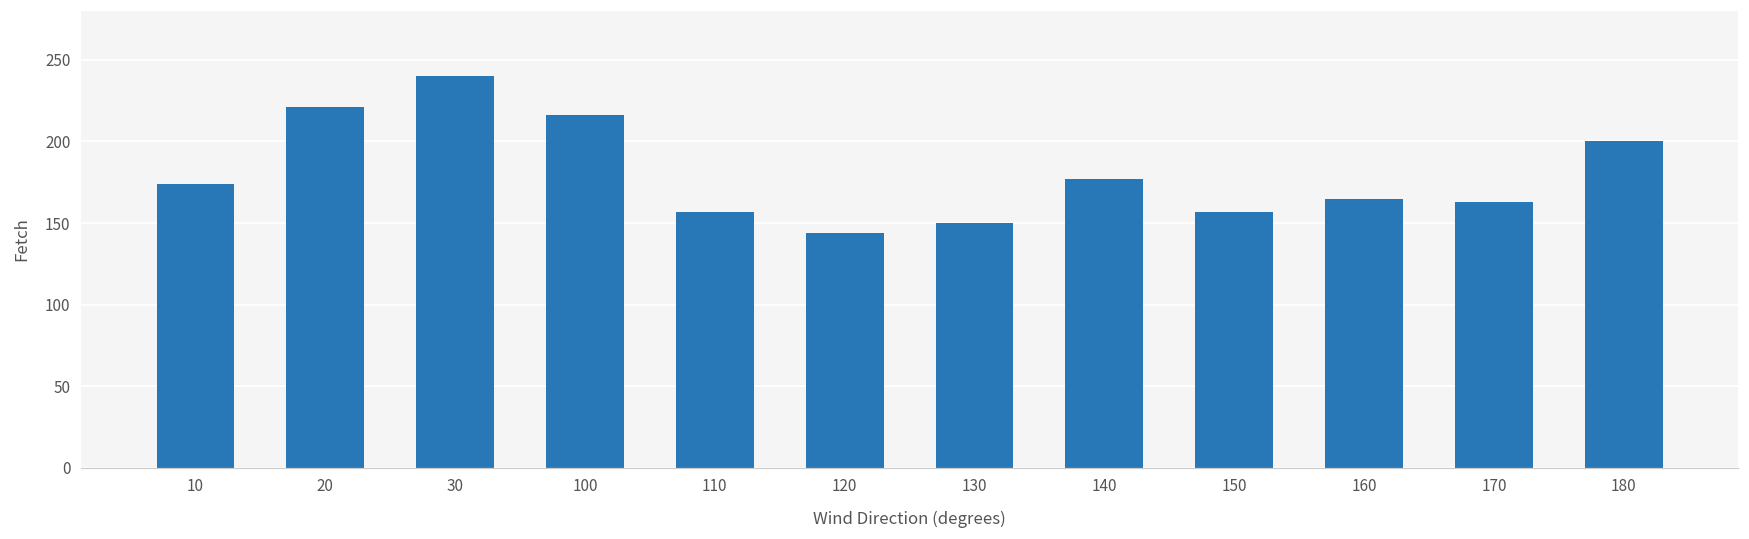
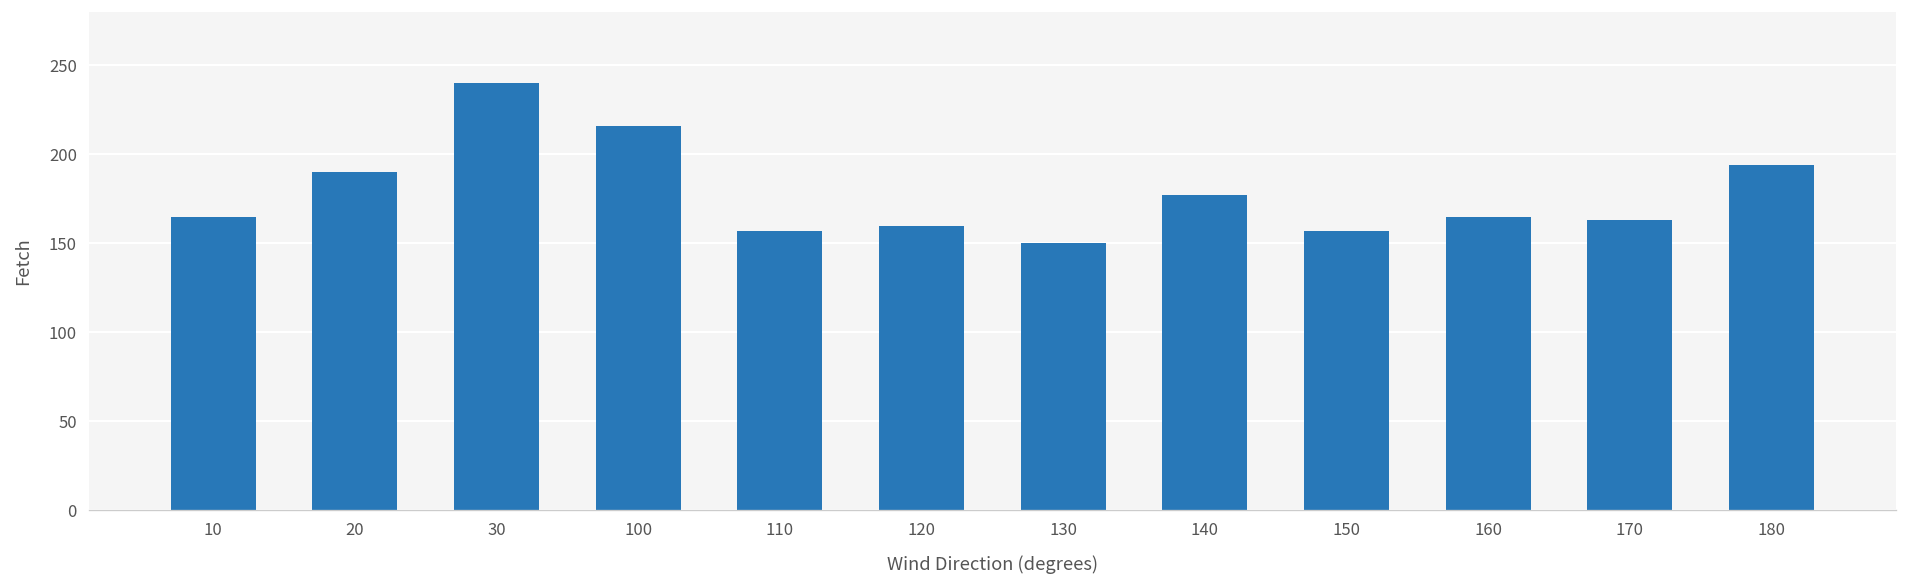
10: 174 -> 165
20: 221 -> 190
120: 144 -> 160
180: 200 -> 194
